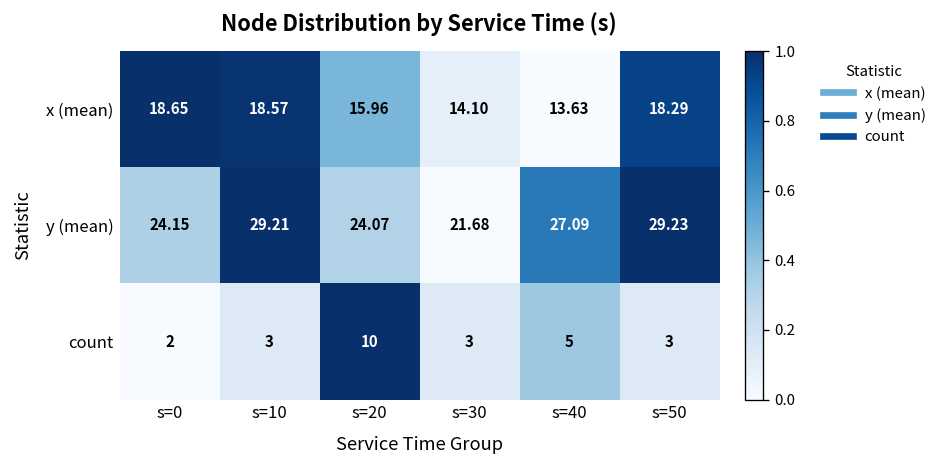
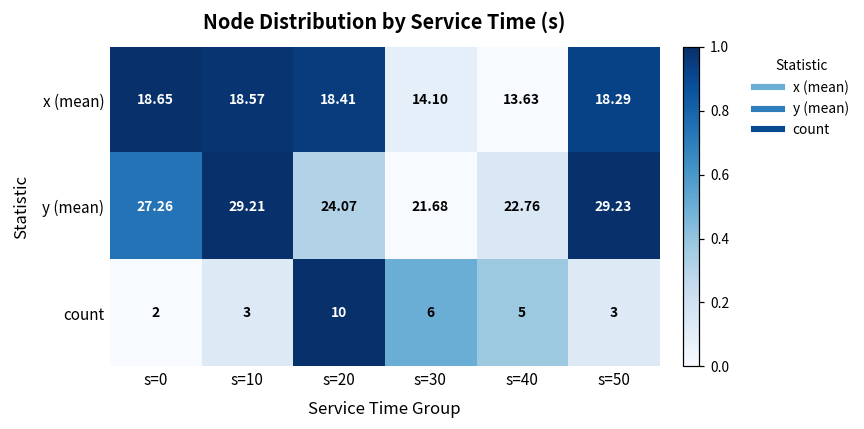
x (mean), s=20: 15.96 -> 18.41
y (mean), s=0: 24.15 -> 27.26
y (mean), s=40: 27.09 -> 22.76
count, s=30: 3 -> 6
